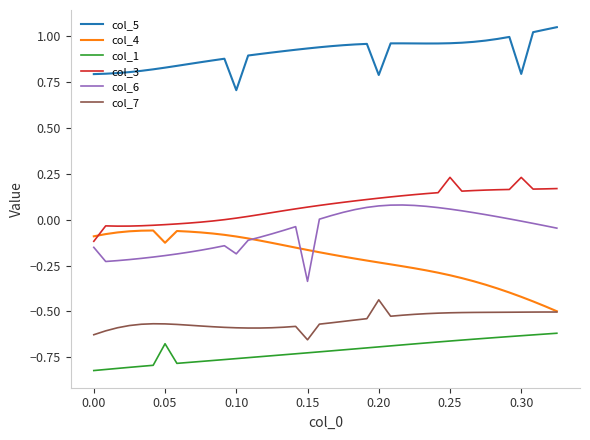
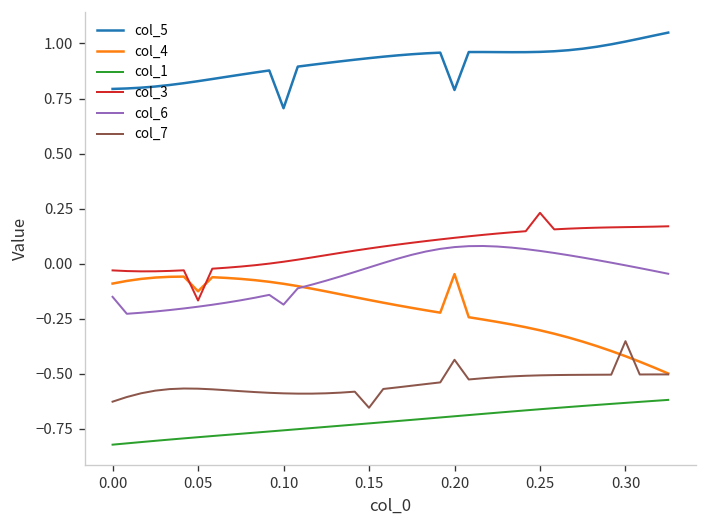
col_3, 0.00: -0.12 -> -0.03
col_1, 0.05: -0.68 -> -0.79
col_3, 0.05: -0.03 -> -0.17
col_6, 0.15: -0.34 -> -0.02
col_4, 0.20: -0.23 -> -0.05
col_5, 0.30: 0.79 -> 1.01
col_3, 0.30: 0.23 -> 0.17
col_7, 0.30: -0.50 -> -0.35
